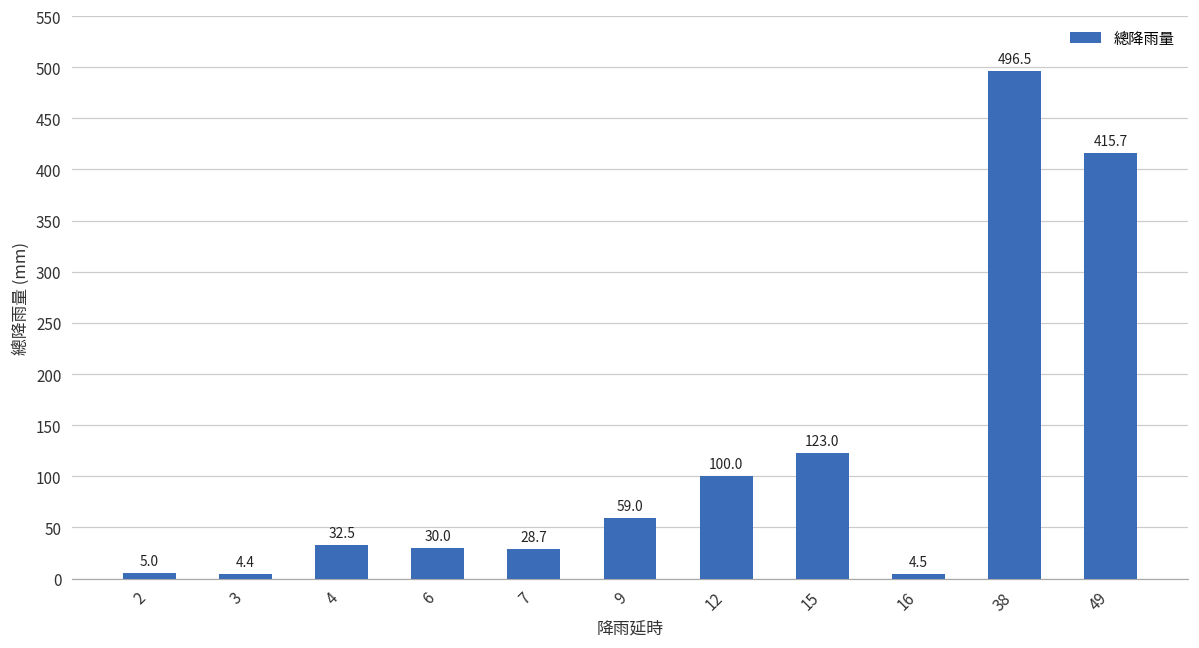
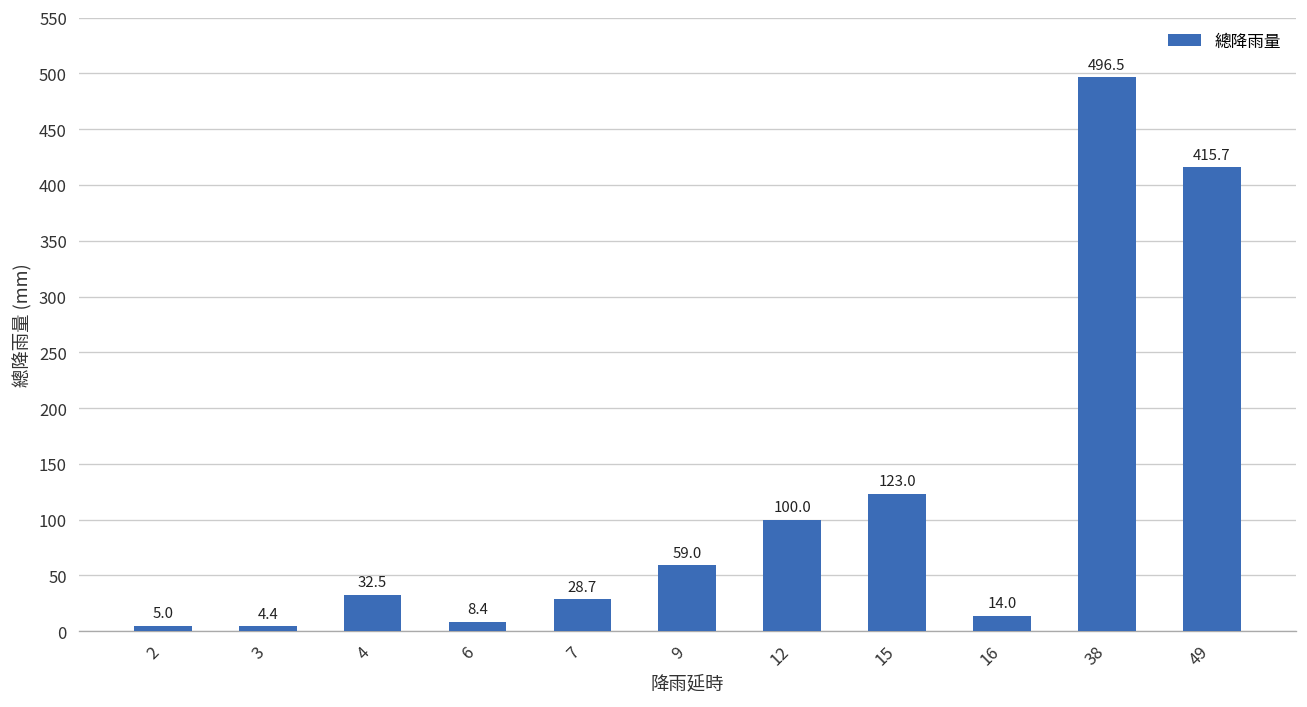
6: 30.0 -> 8.4
16: 4.5 -> 14.0
